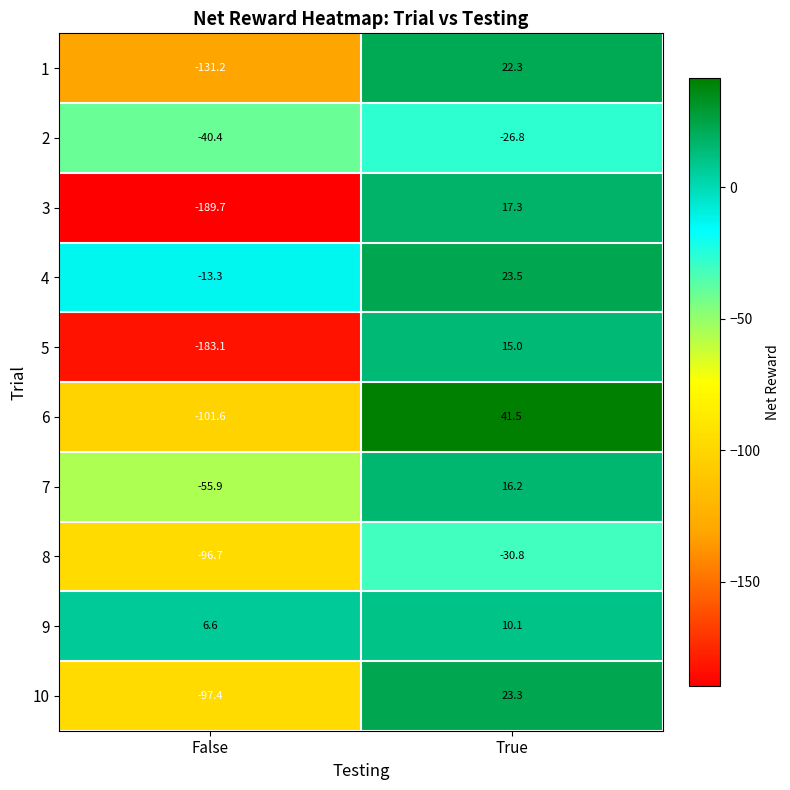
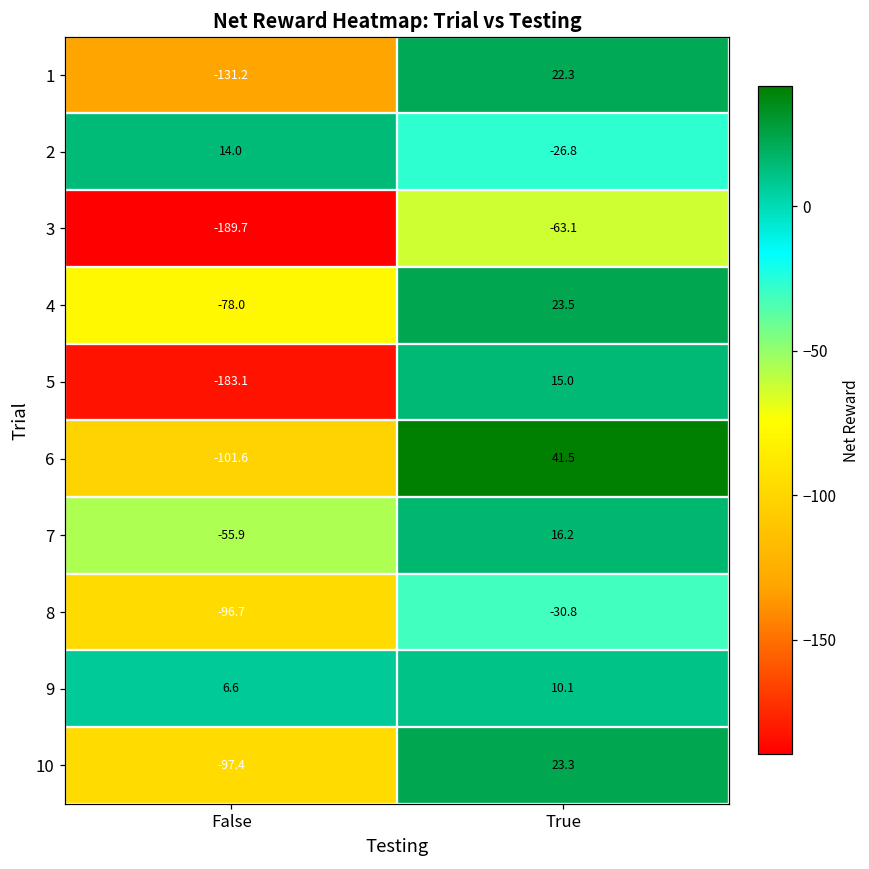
2, False: -40.4 -> 14.0
3, True: 17.3 -> -63.1
4, False: -13.3 -> -78.0
